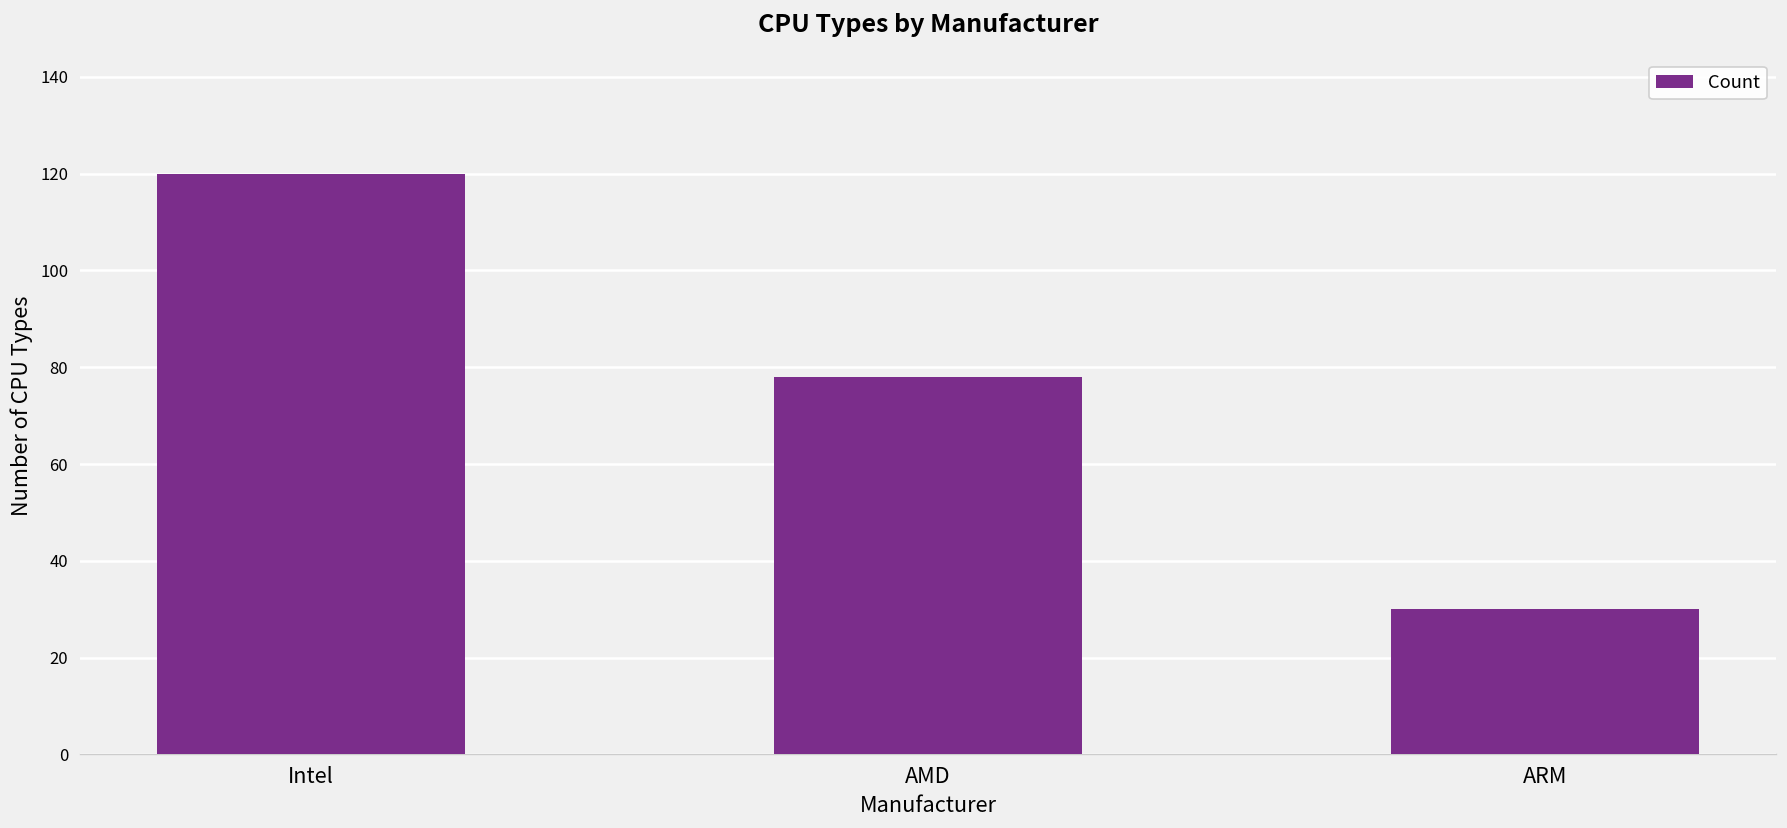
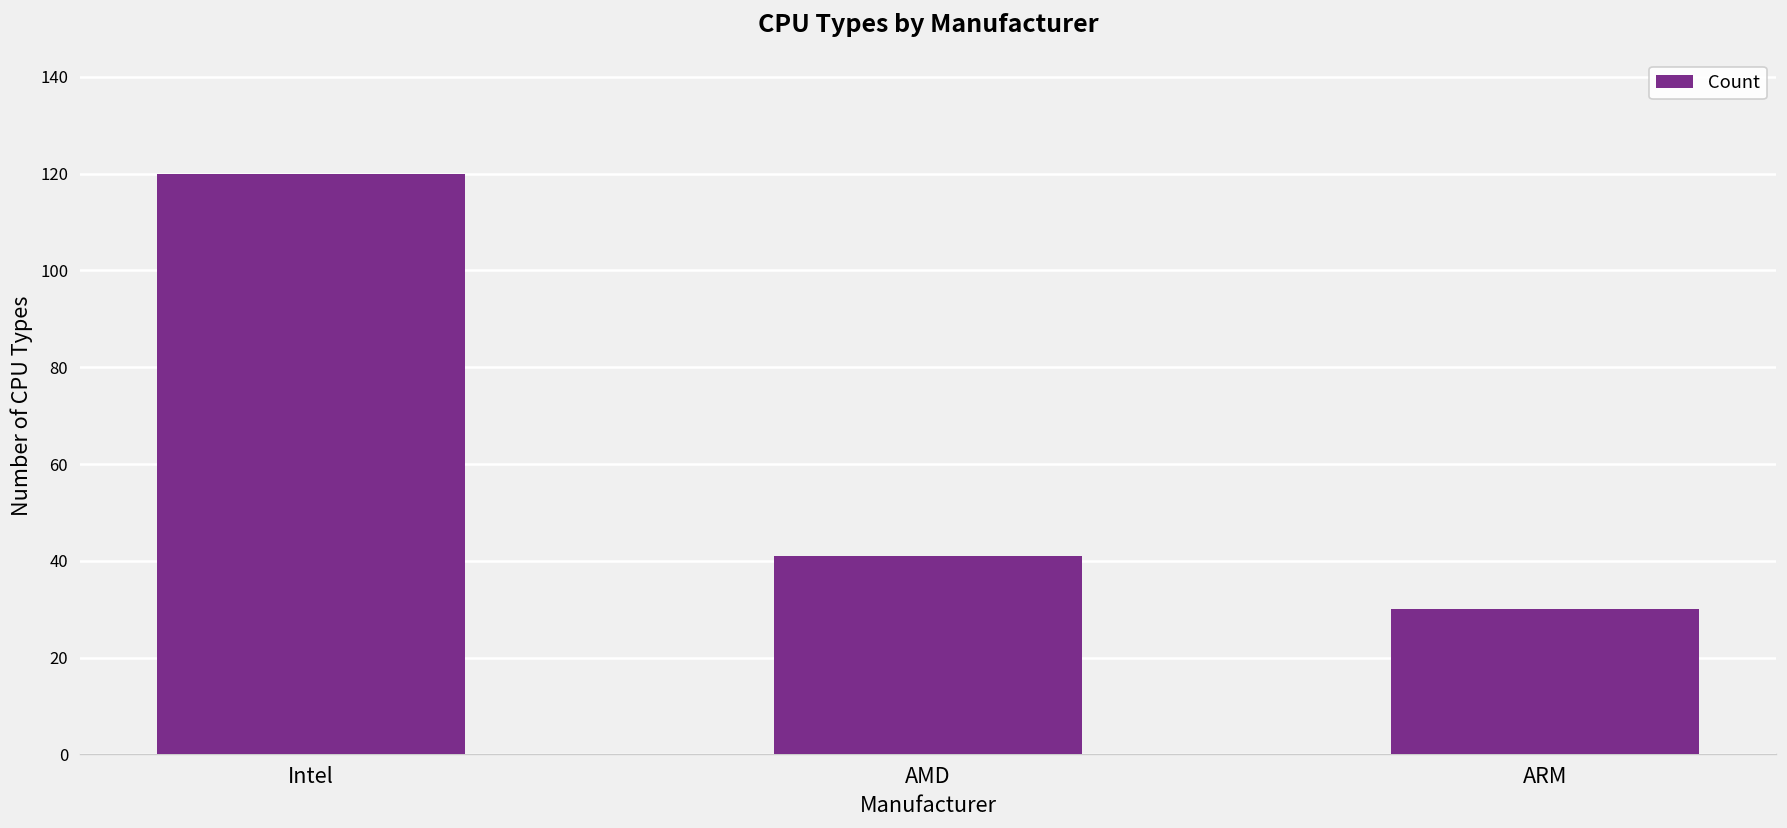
AMD: 78 -> 41
